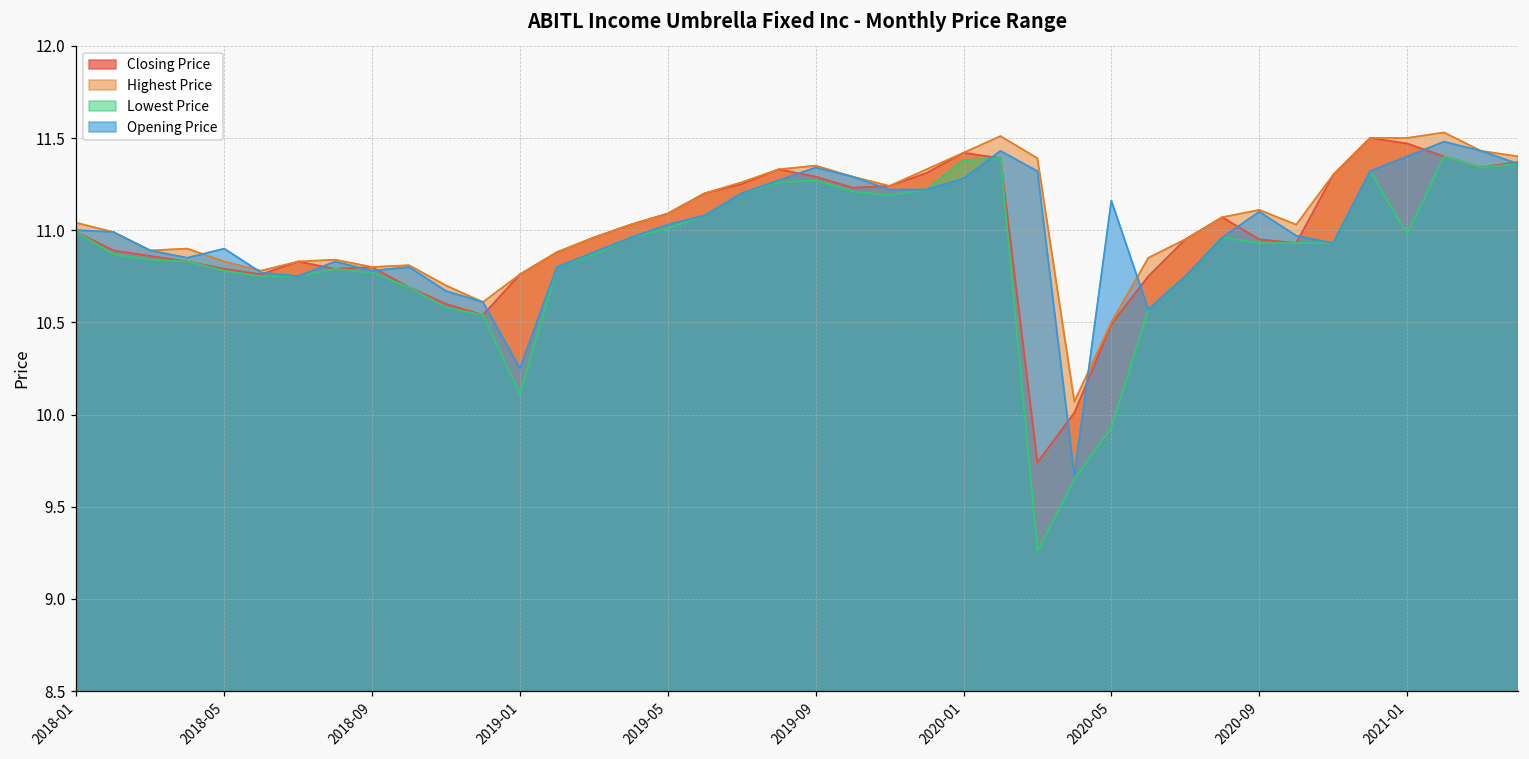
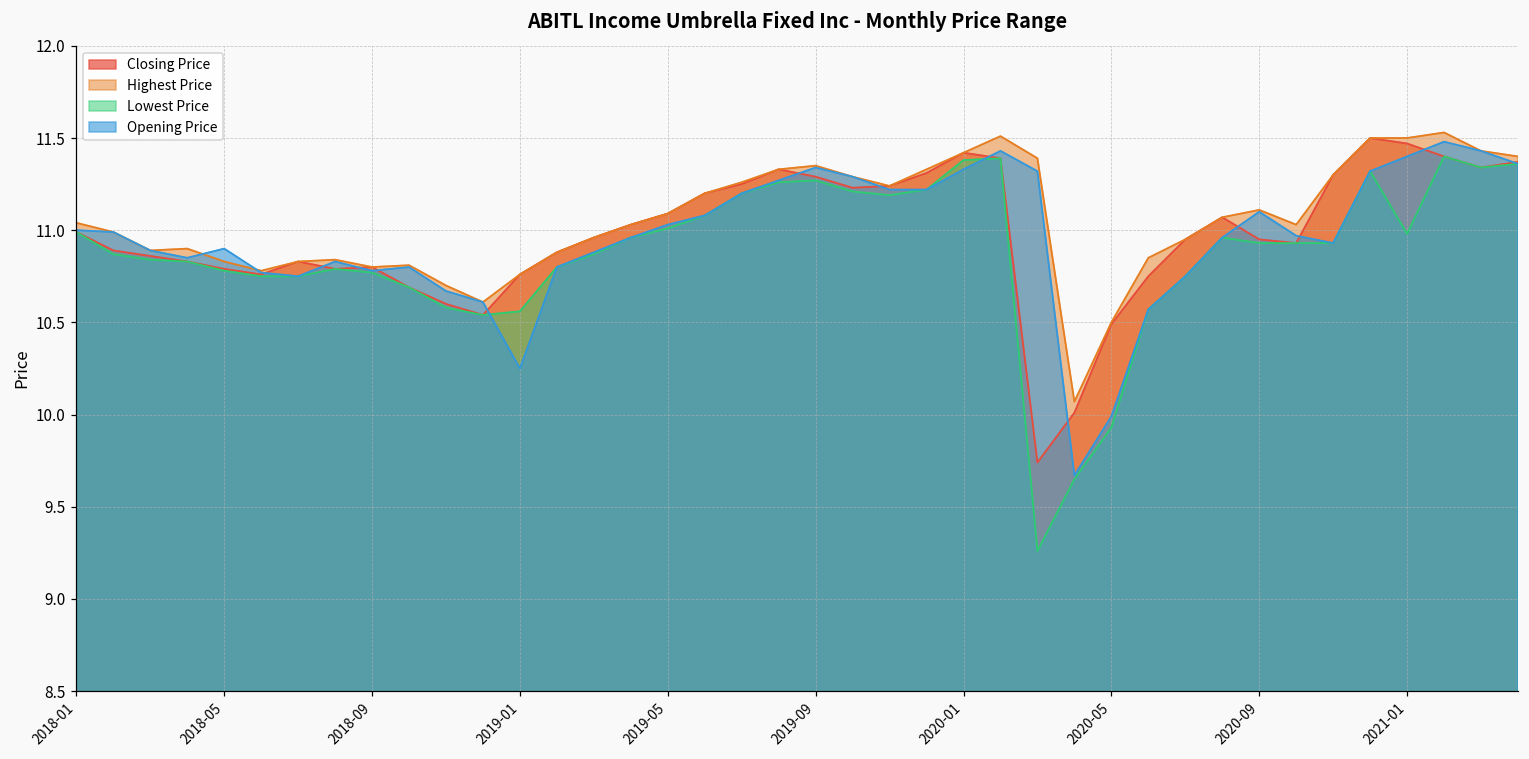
Lowest Price, 2019-01: 10.11 -> 10.56
Opening Price, 2020-01: 11.28 -> 11.33
Opening Price, 2020-05: 11.16 -> 9.99
